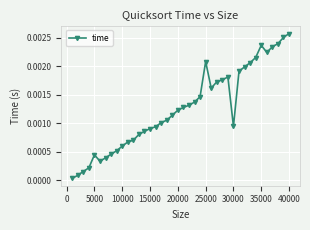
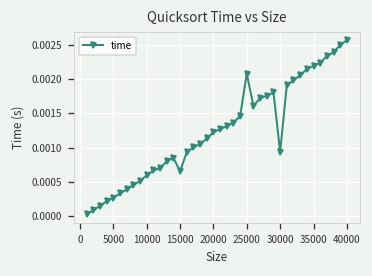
5000: 0.0004 -> 0.0003
15000: 0.0009 -> 0.0007
35000: 0.0024 -> 0.0022
